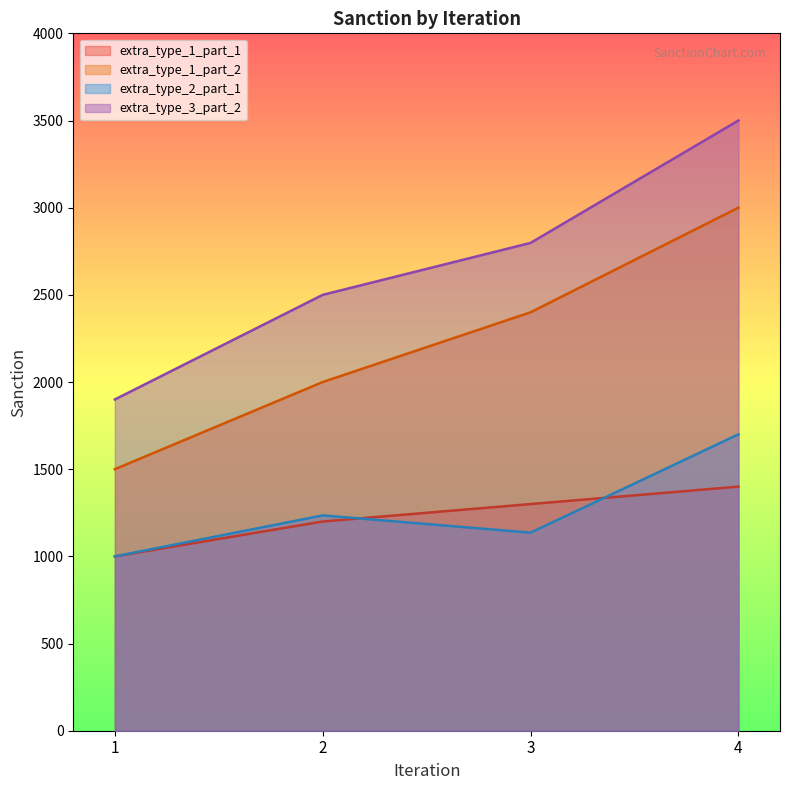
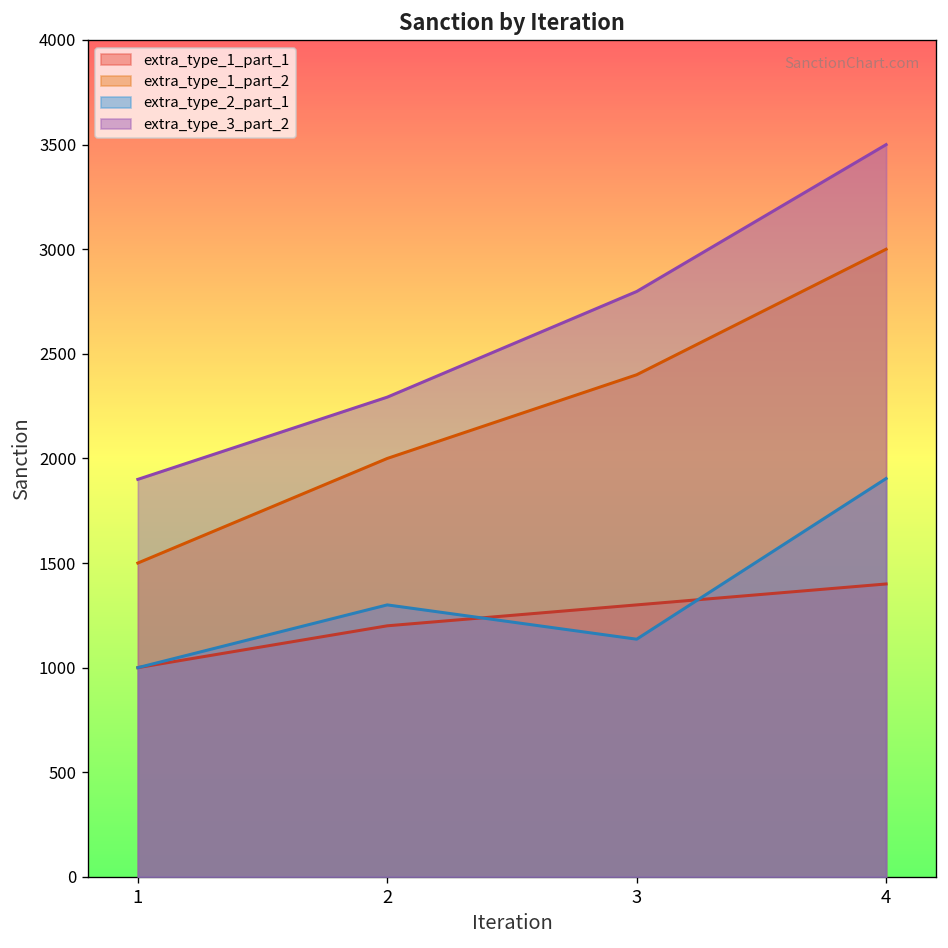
extra_type_2_part_1, 2: 1240 -> 1300
extra_type_3_part_2, 2: 2500 -> 2290
extra_type_2_part_1, 4: 1700 -> 1900
